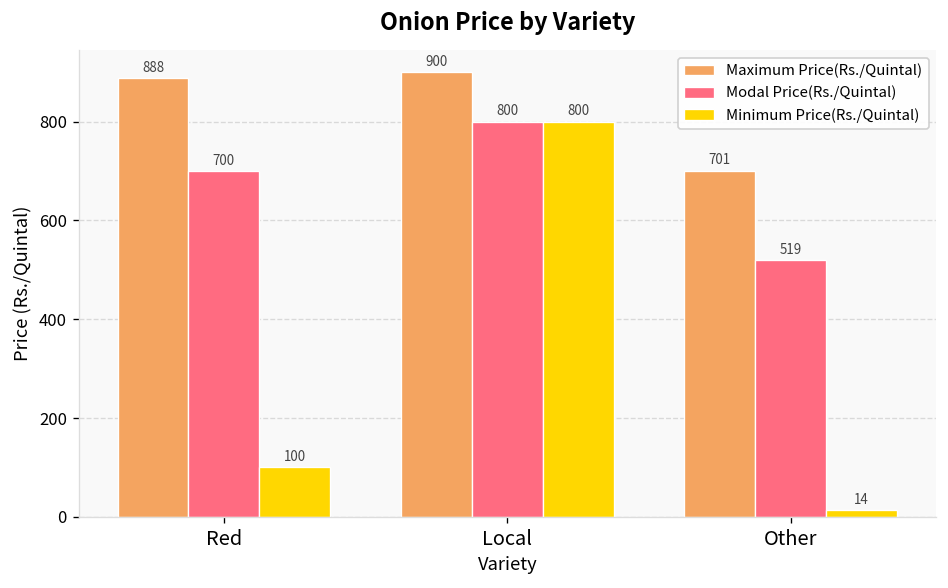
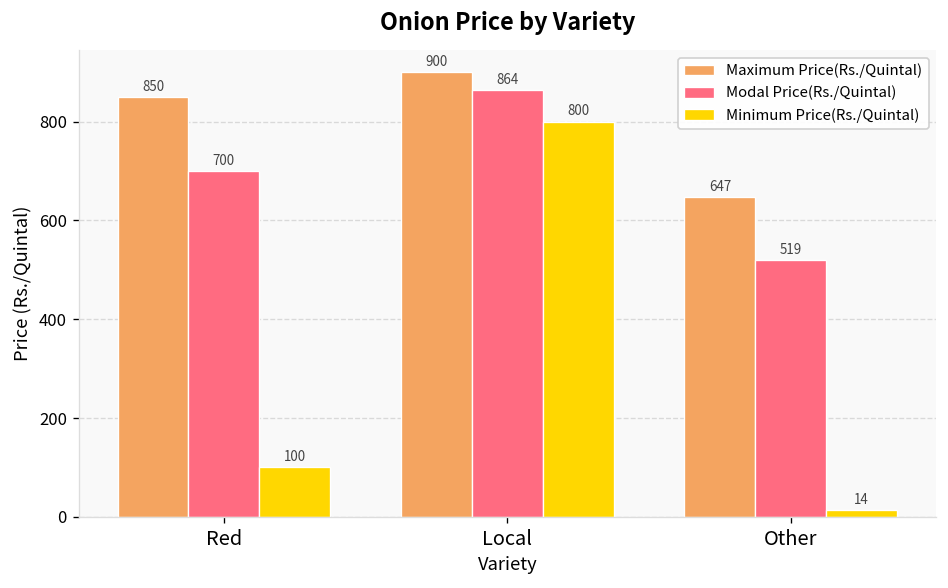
Maximum Price(Rs./Quintal), Red: 888 -> 850
Modal Price(Rs./Quintal), Local: 800 -> 864
Maximum Price(Rs./Quintal), Other: 701 -> 647
